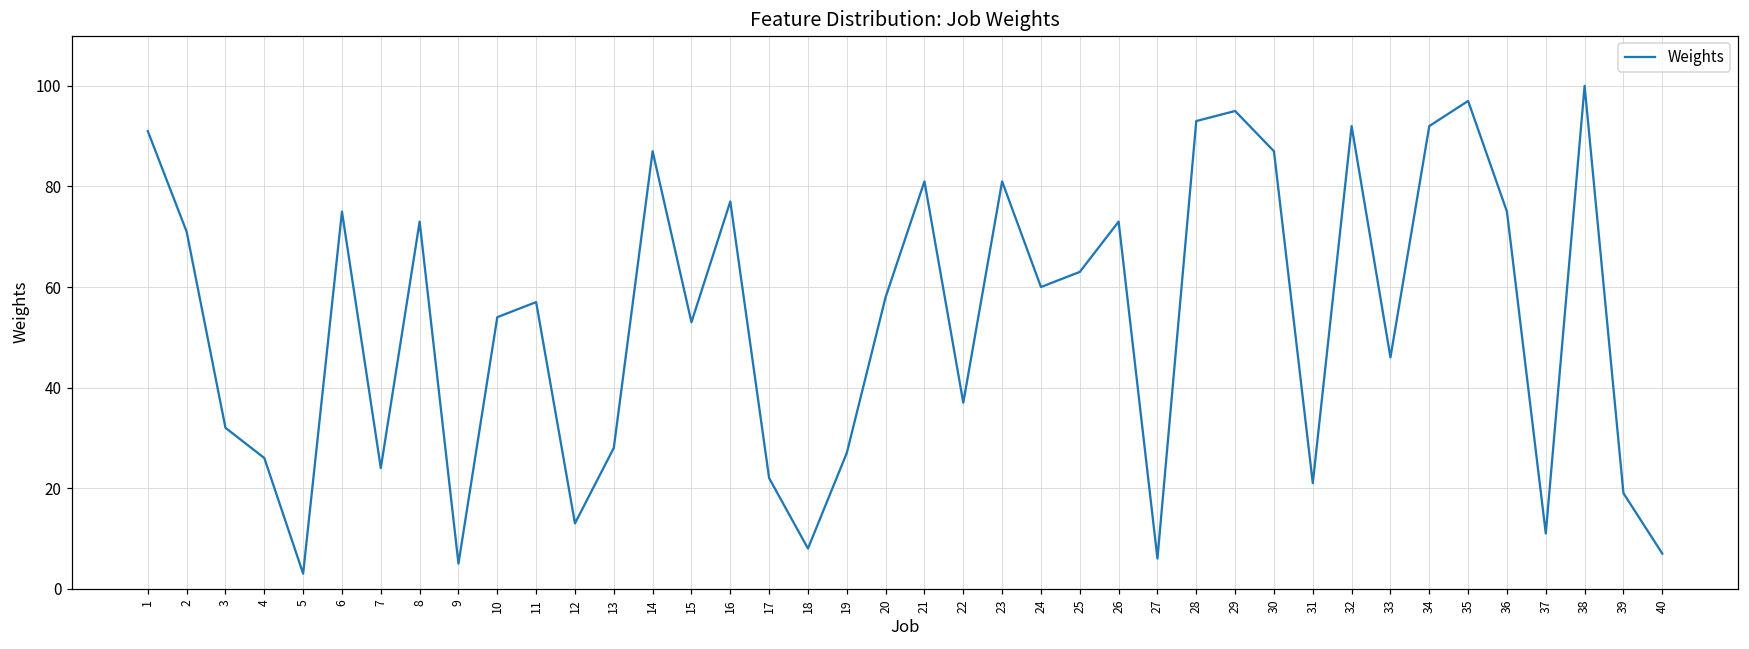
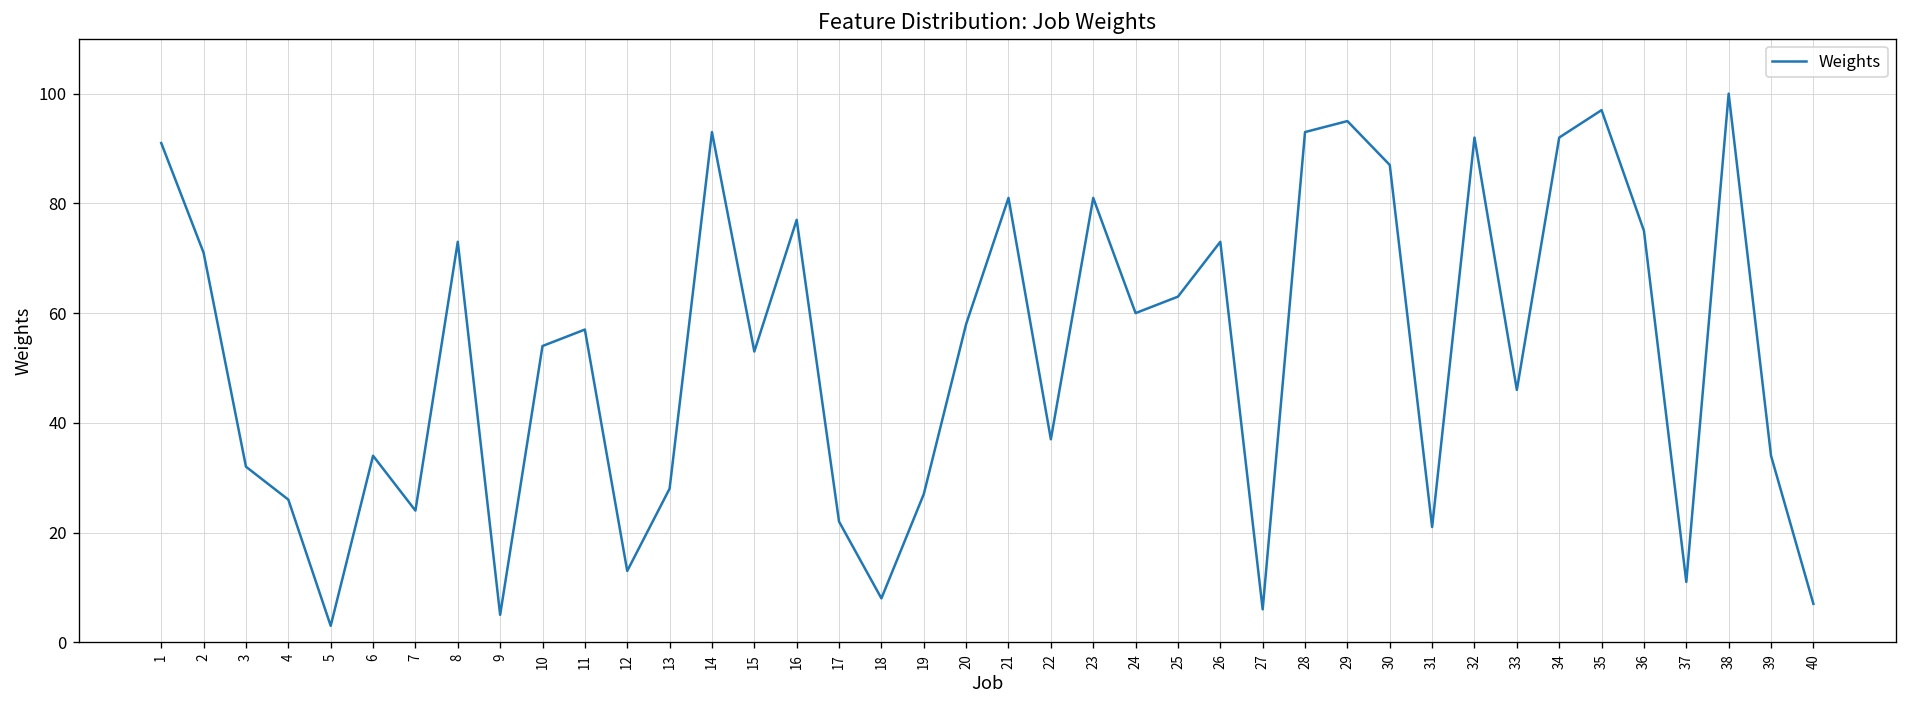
6: 75 -> 34
14: 87 -> 93
39: 19 -> 34
